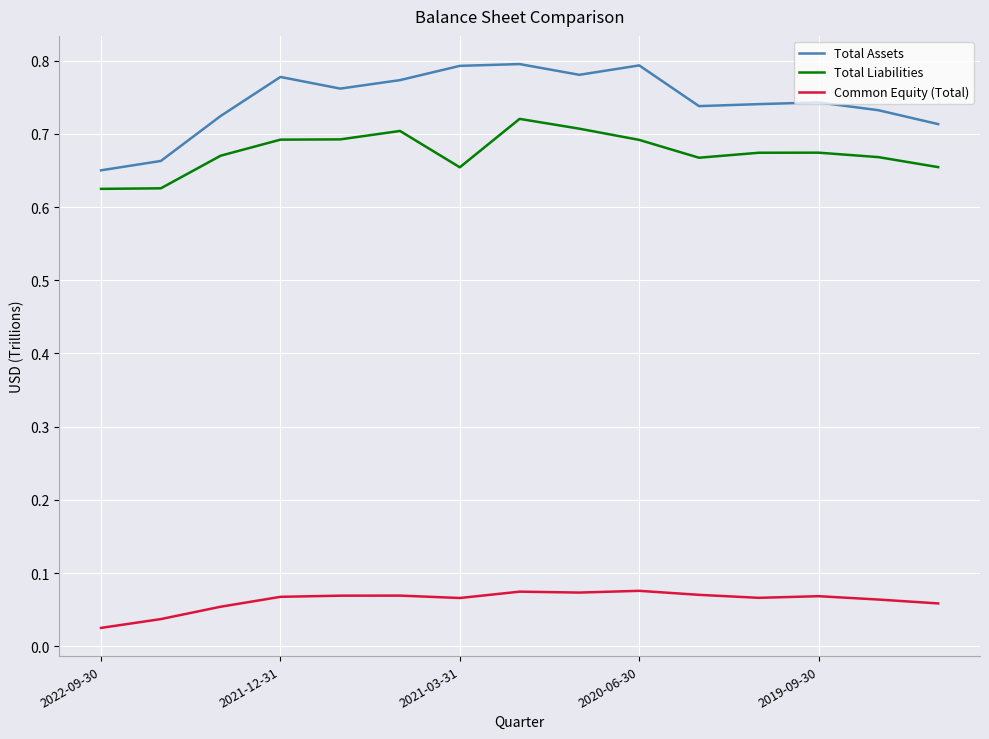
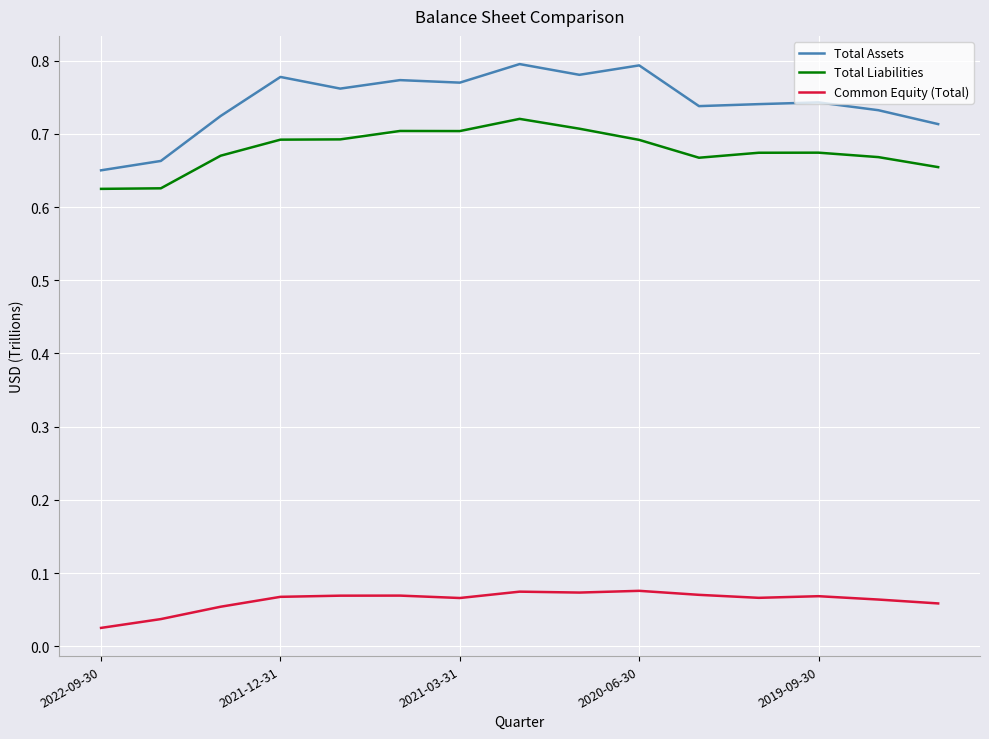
Total Assets, 2021-03-31: 0.79 -> 0.77
Total Liabilities, 2021-03-31: 0.65 -> 0.70
